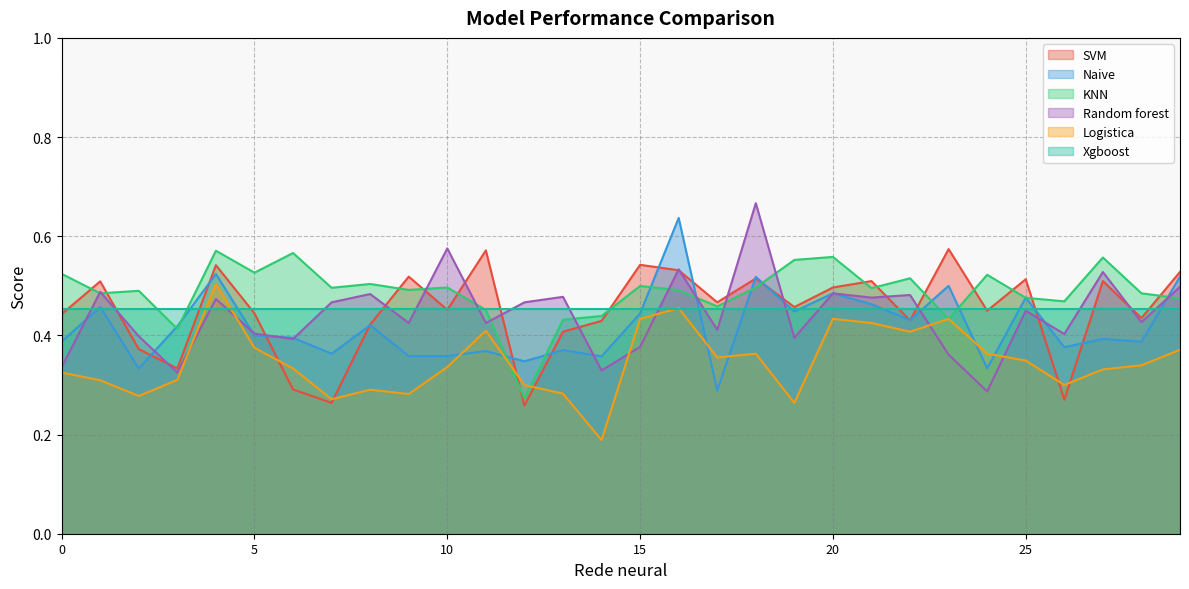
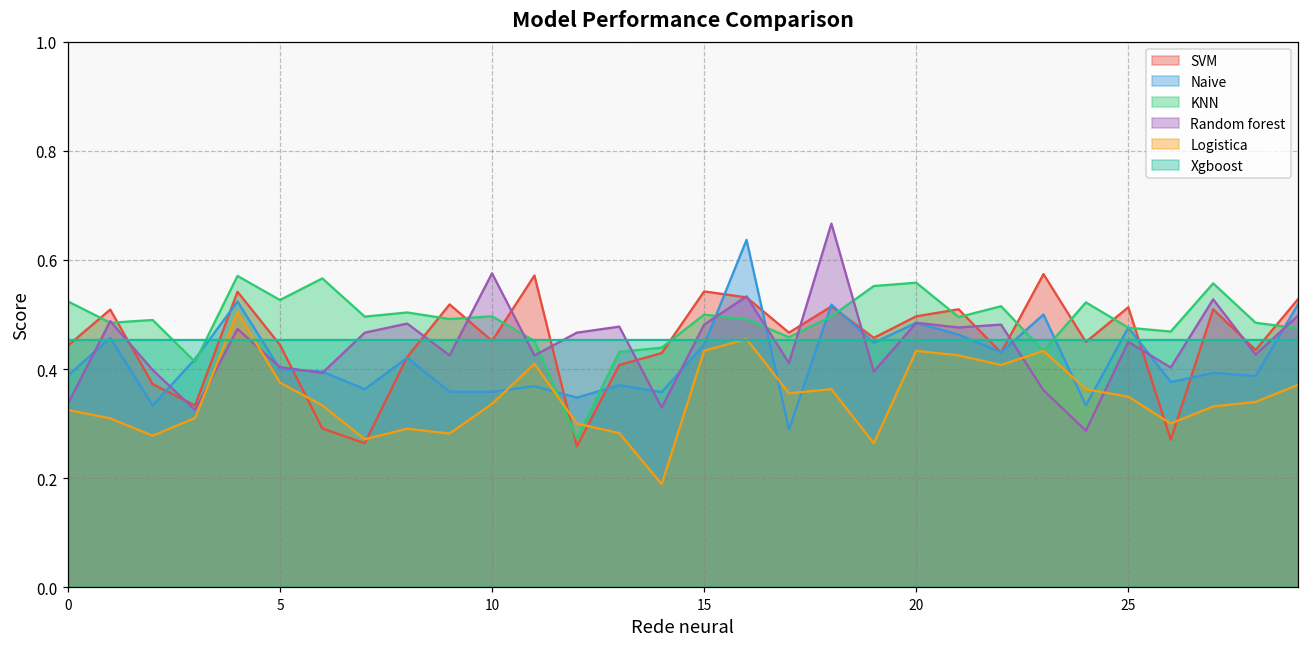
Random forest, 15: 0.38 -> 0.48
